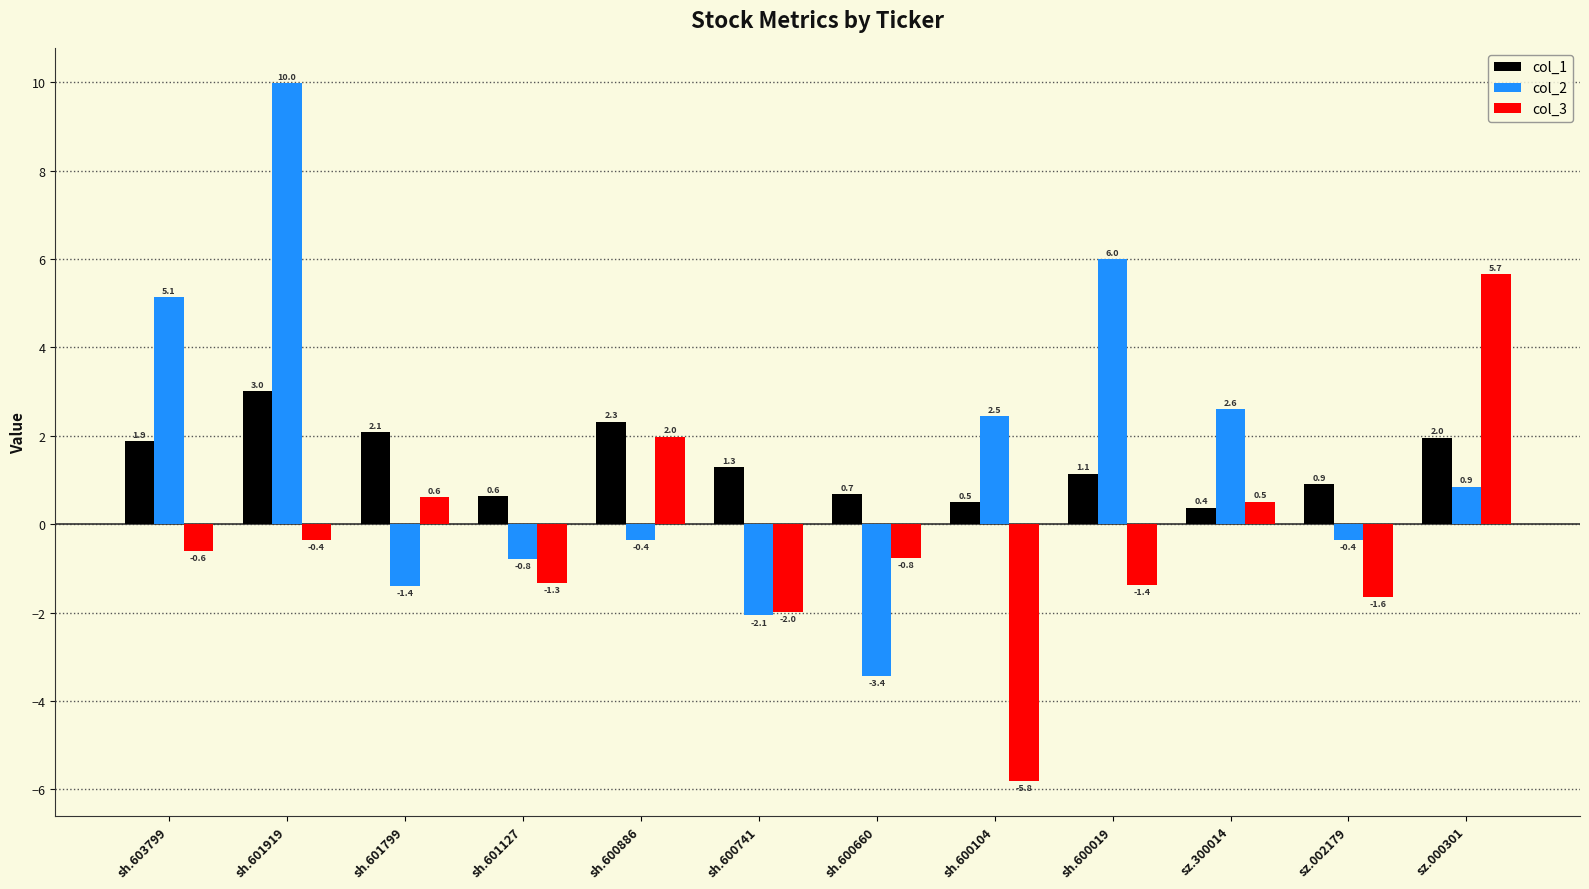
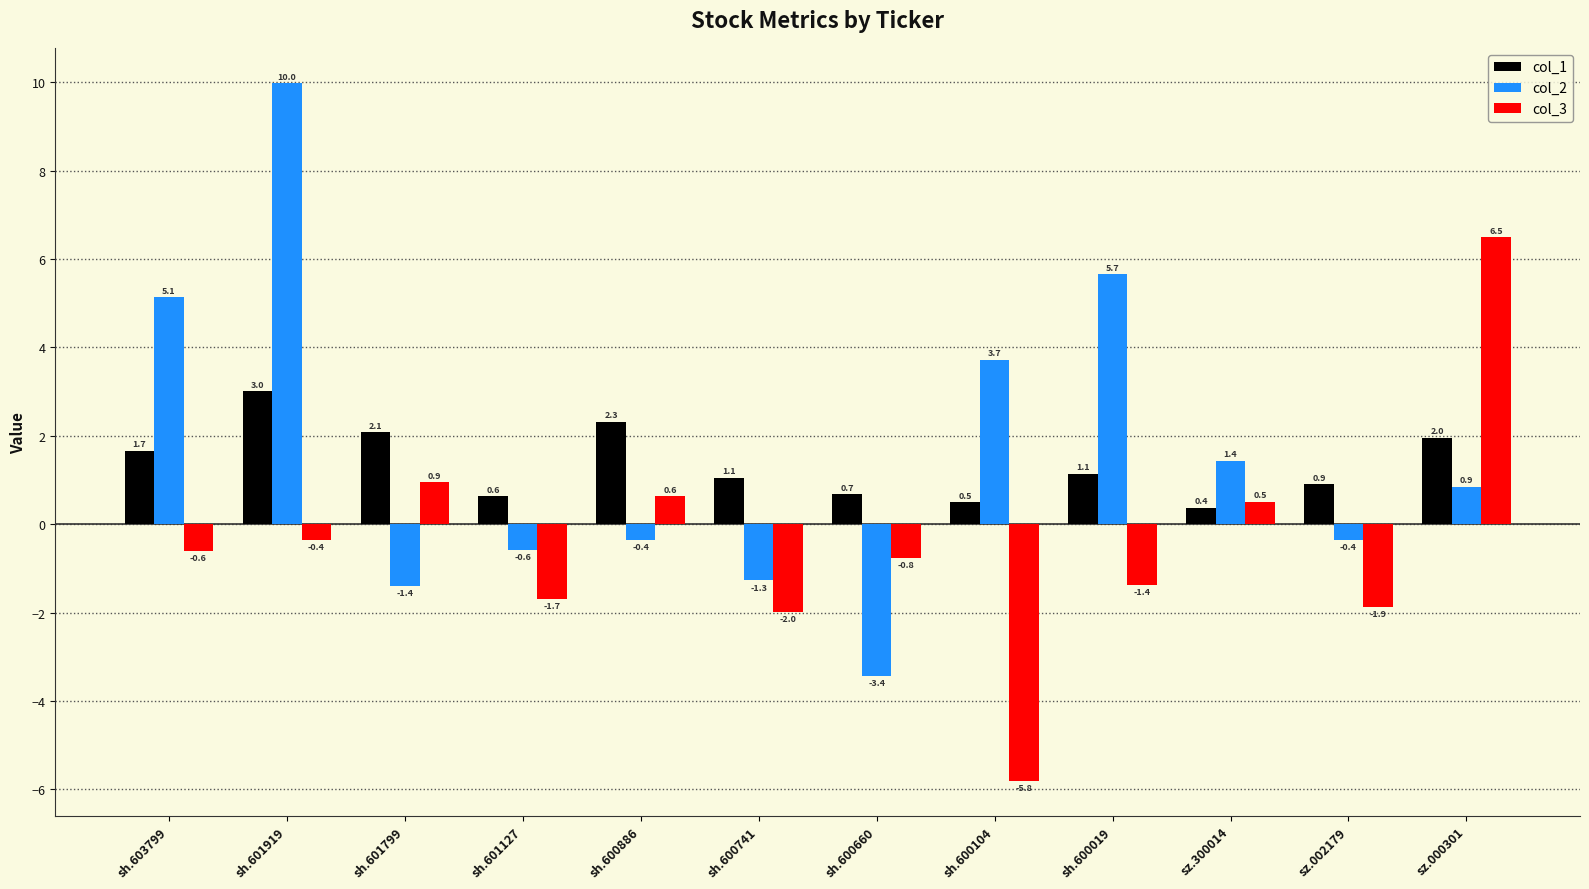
col_1, sh.603799: 1.9 -> 1.7
col_3, sh.601799: 0.6 -> 0.9
col_2, sh.601127: -0.8 -> -0.6
col_3, sh.601127: -1.3 -> -1.7
col_3, sh.600886: 2.0 -> 0.6
col_1, sh.600741: 1.3 -> 1.1
col_2, sh.600741: -2.1 -> -1.3
col_2, sh.600104: 2.5 -> 3.7
col_2, sh.600019: 6.0 -> 5.7
col_2, sz.300014: 2.6 -> 1.4
col_3, sz.002179: -1.6 -> -1.9
col_3, sz.000301: 5.7 -> 6.5
